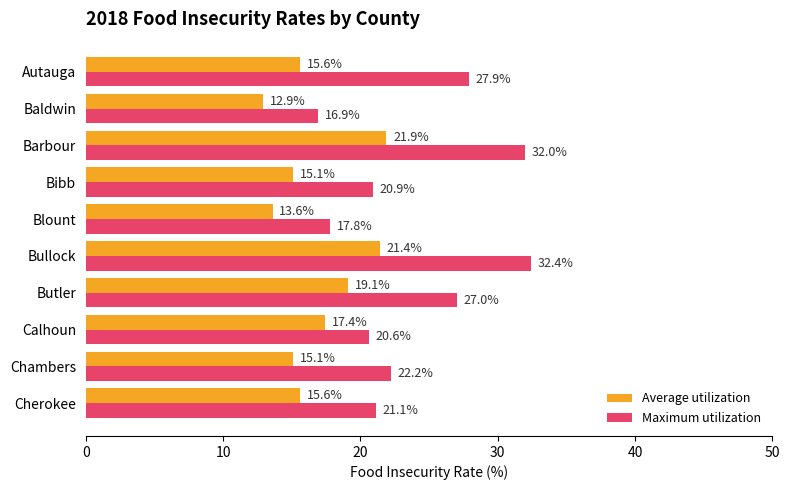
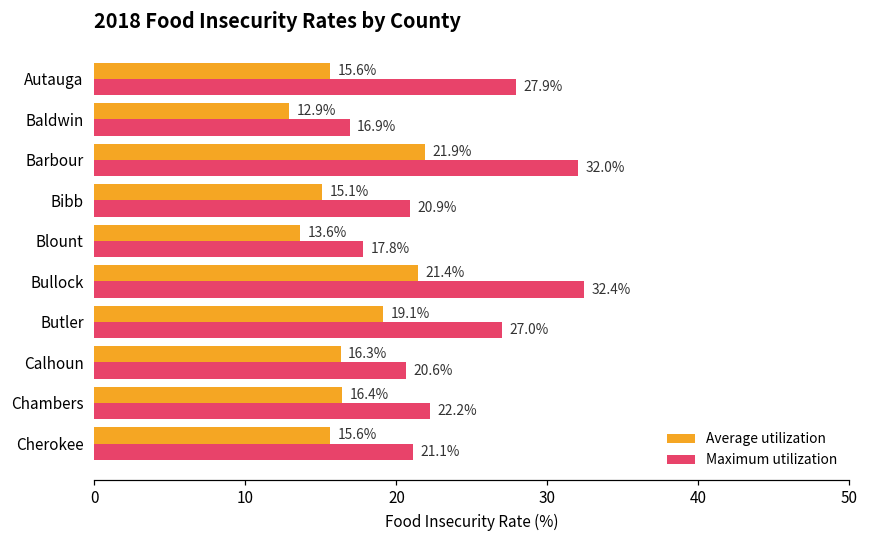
Average utilization, Calhoun: 17.4% -> 16.3%
Average utilization, Chambers: 15.1% -> 16.4%
